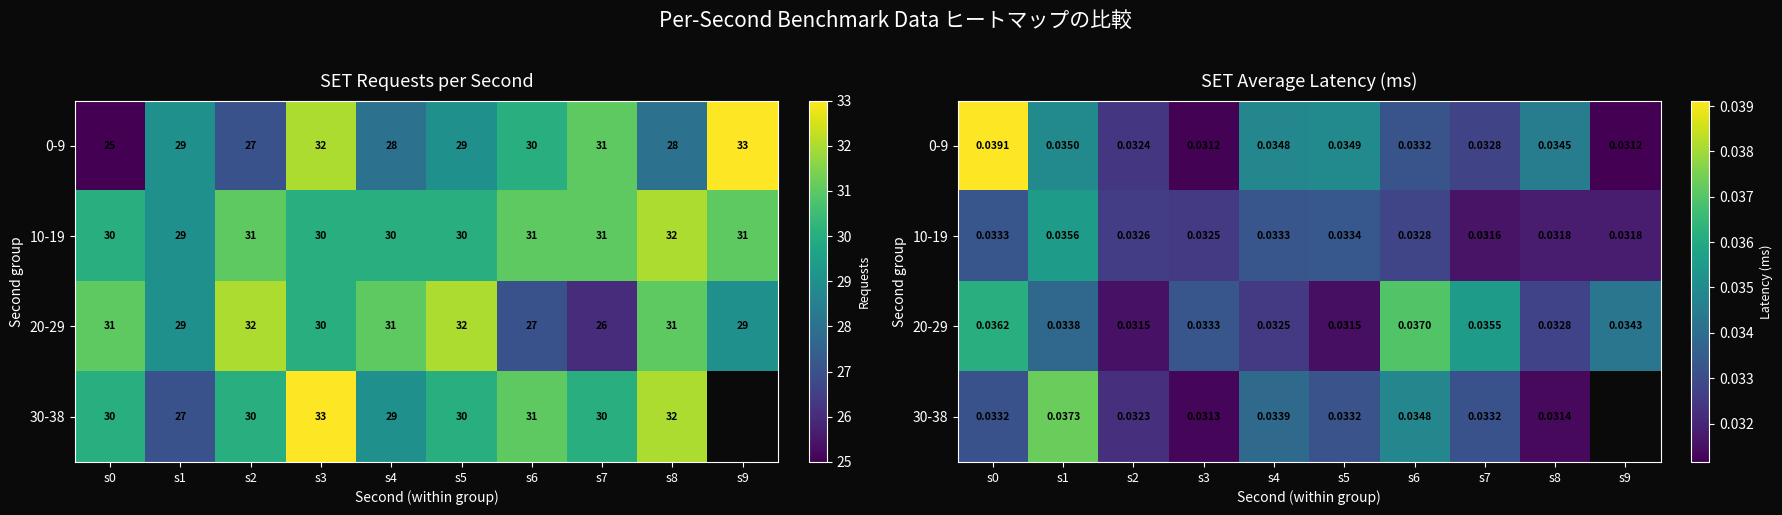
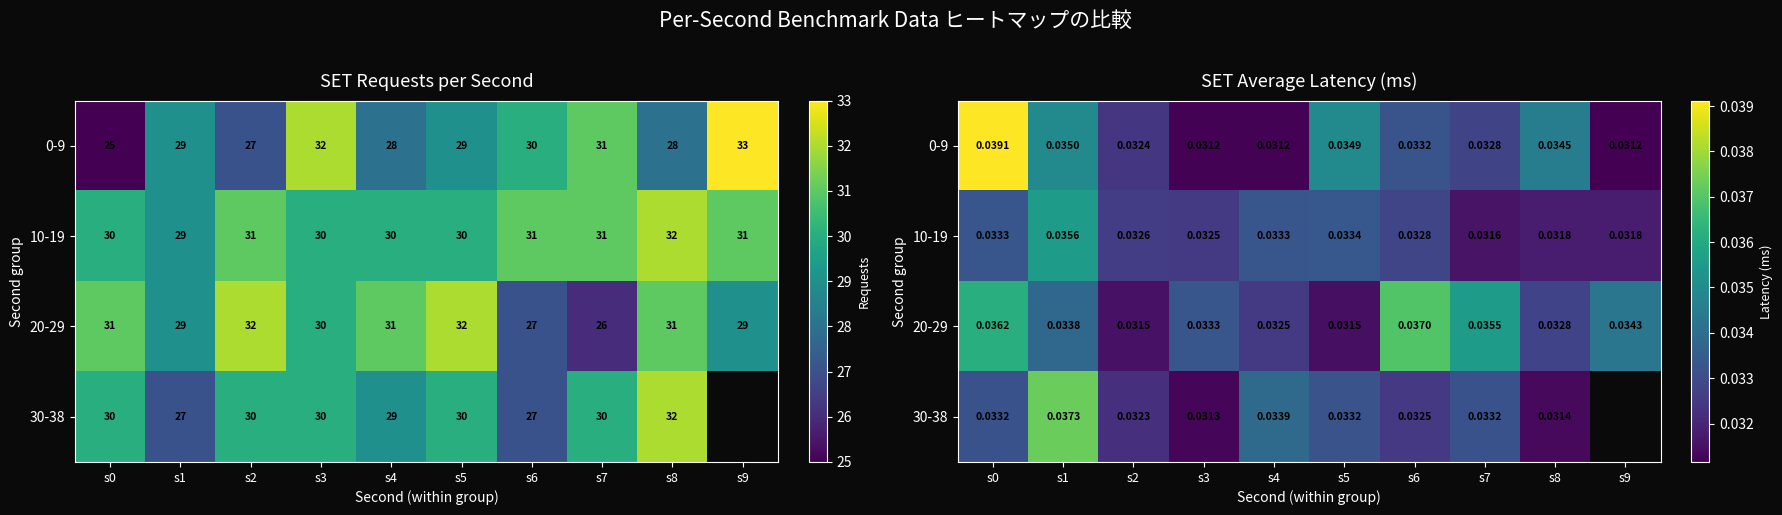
SET Requests per Second, 30-38, s3: 33 -> 30
SET Requests per Second, 30-38, s6: 31 -> 27
SET Average Latency (ms), 0-9, s4: 0.0348 -> 0.0312
SET Average Latency (ms), 30-38, s6: 0.0348 -> 0.0325
